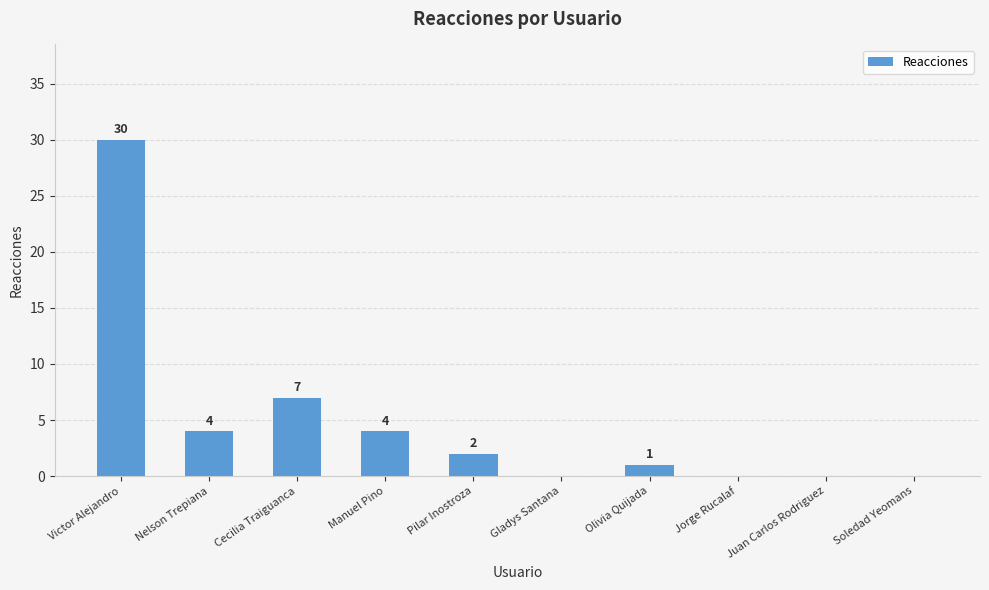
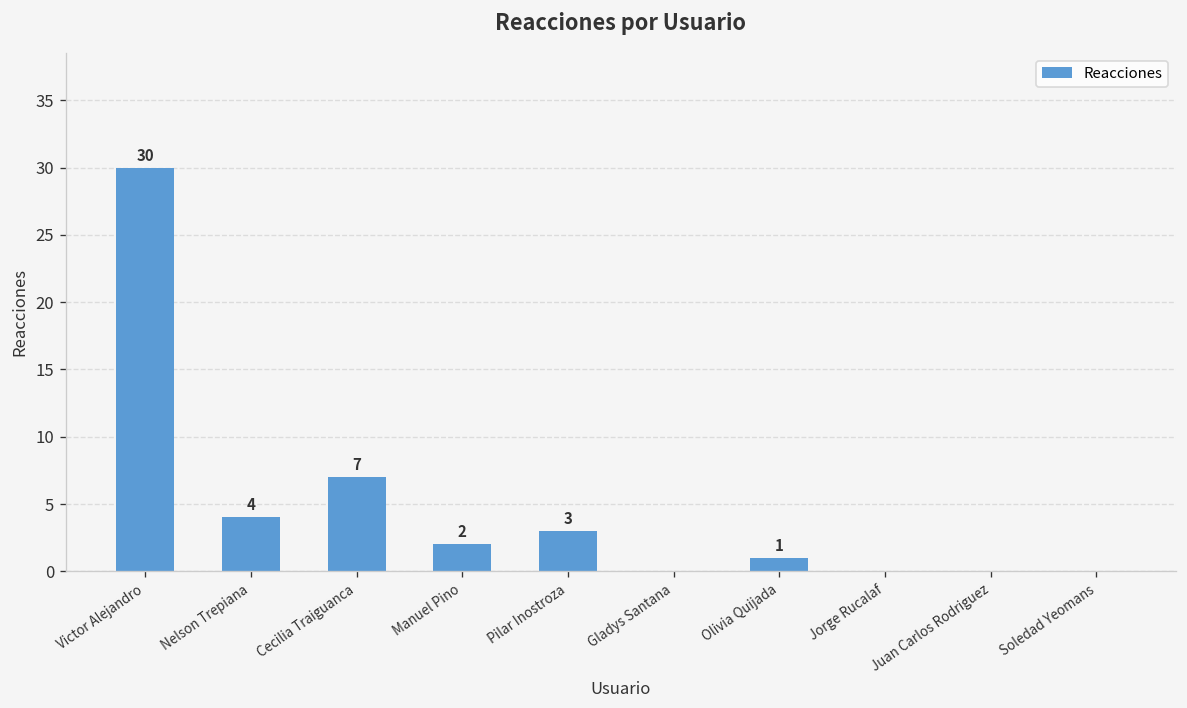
Manuel Pino: 4 -> 2
Pilar Inostroza: 2 -> 3
